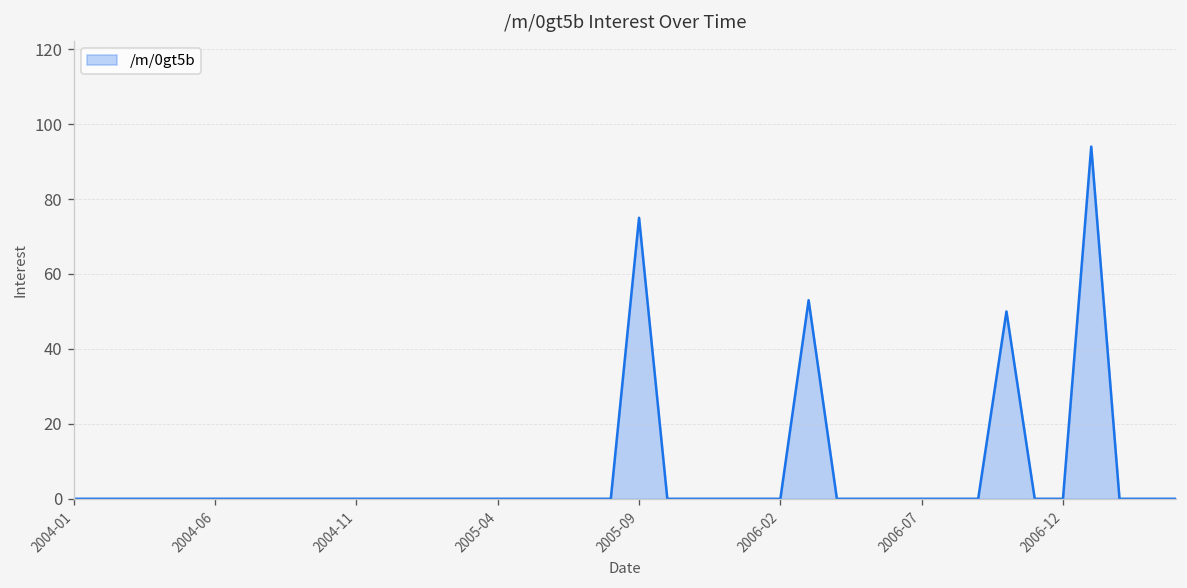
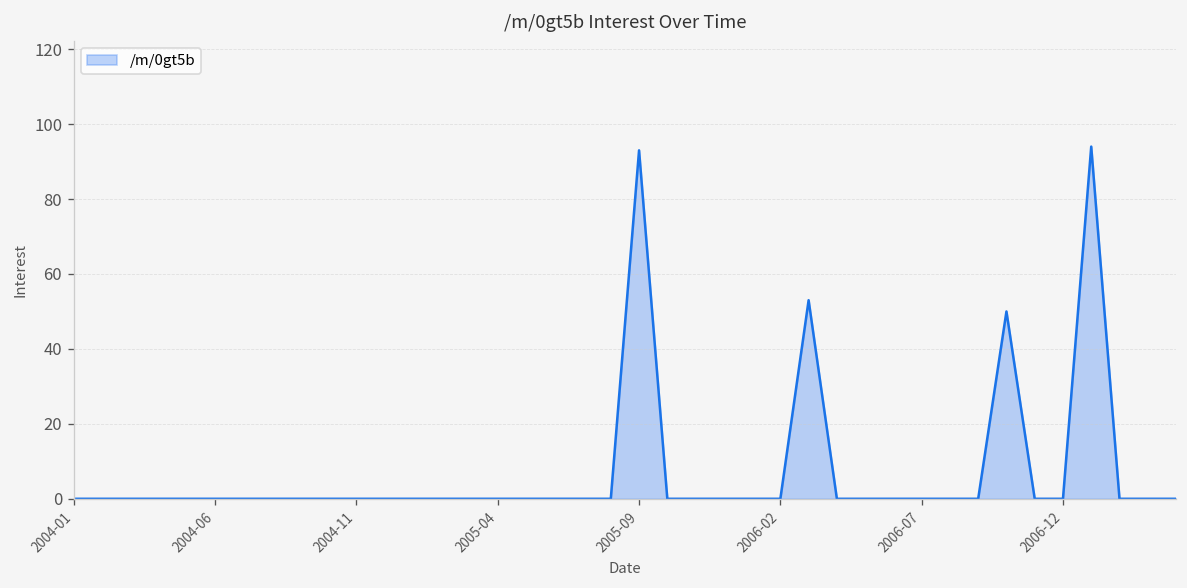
2005-09: 75 -> 93
